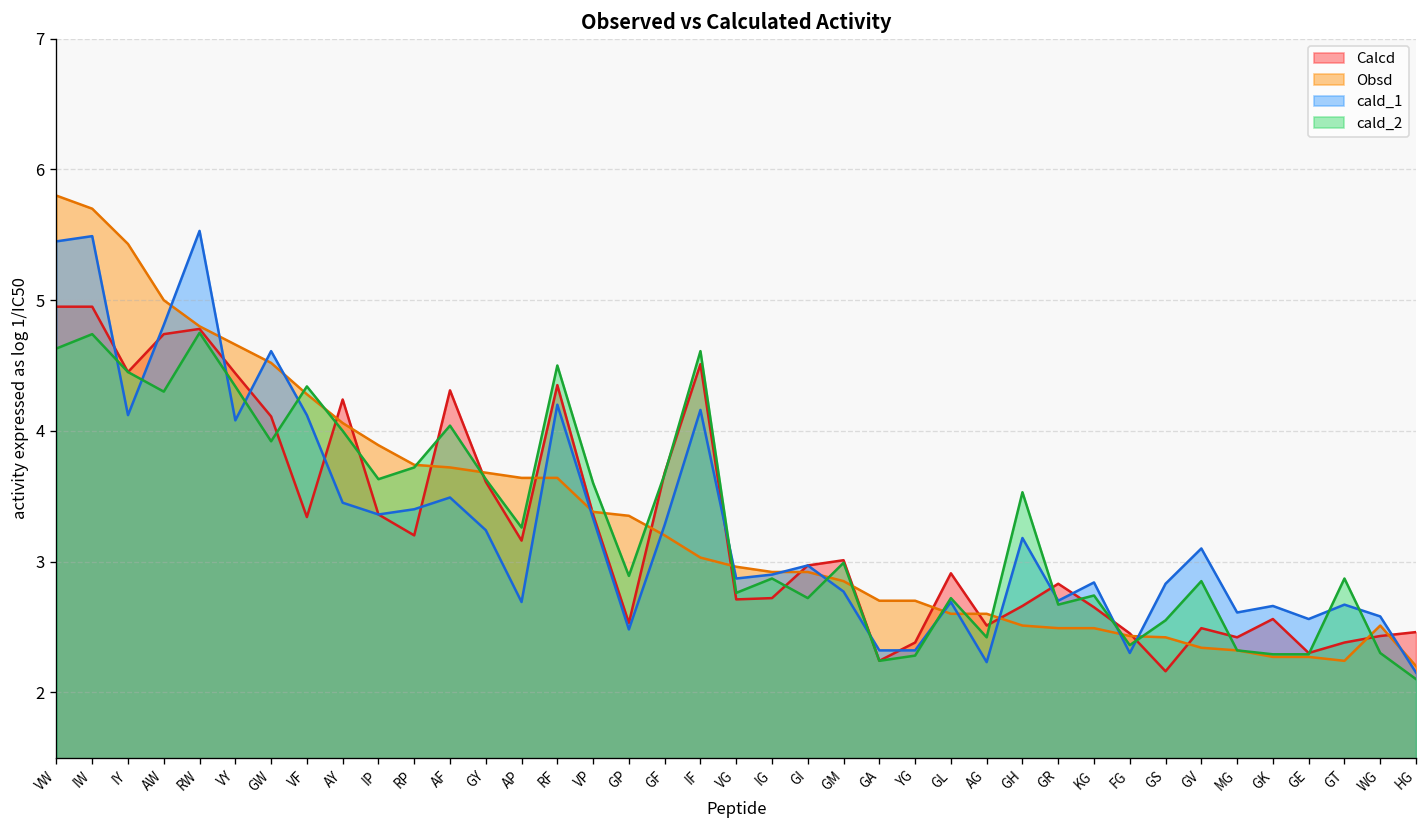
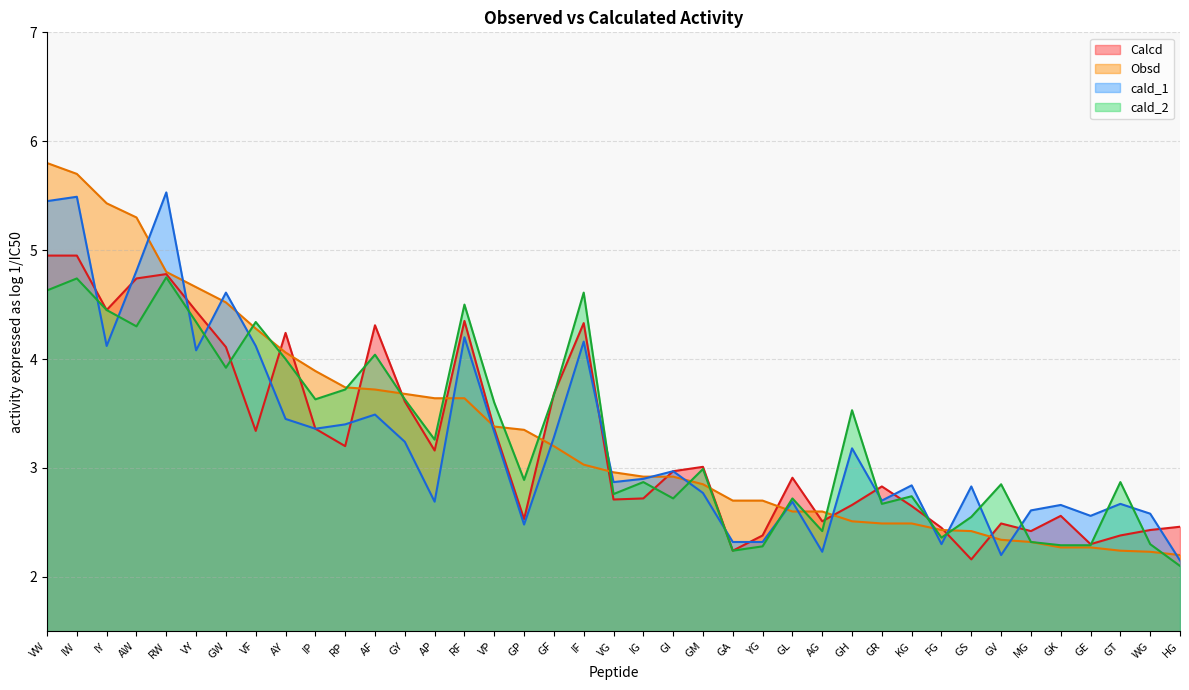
Obsd, AW: 5.0 -> 5.3
Calcd, IF: 4.51 -> 4.33
cald_1, GV: 3.1 -> 2.2
Obsd, WG: 2.51 -> 2.23
